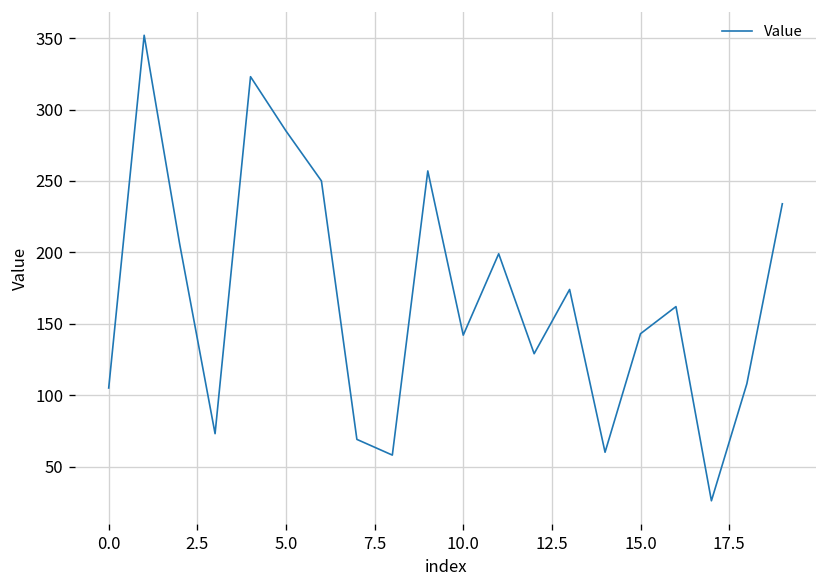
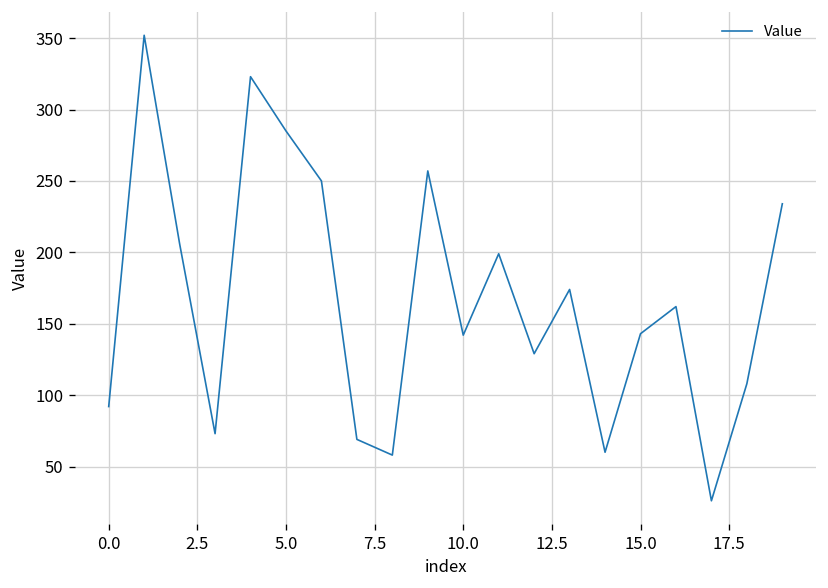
0.0: 105 -> 92
